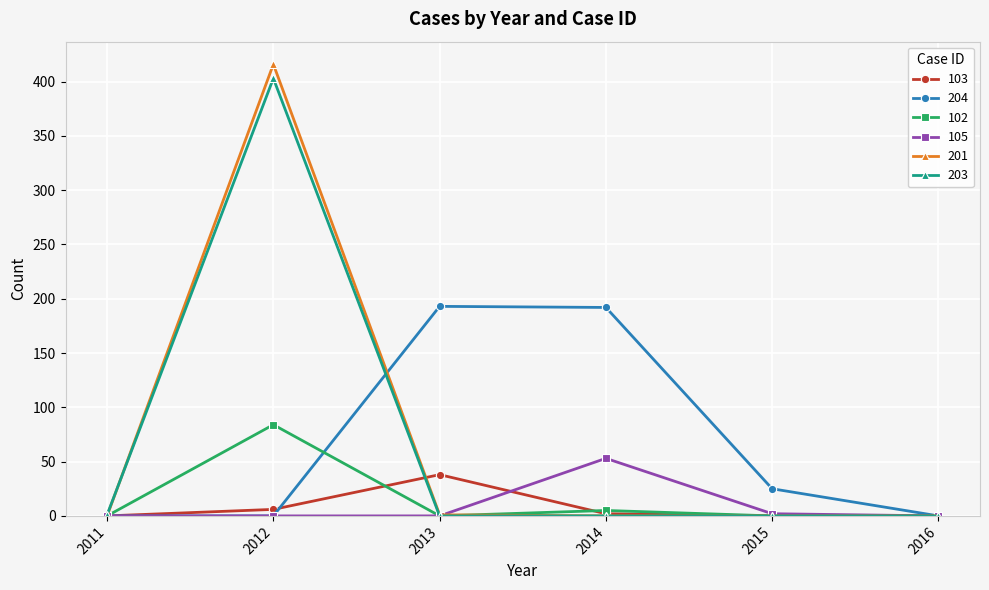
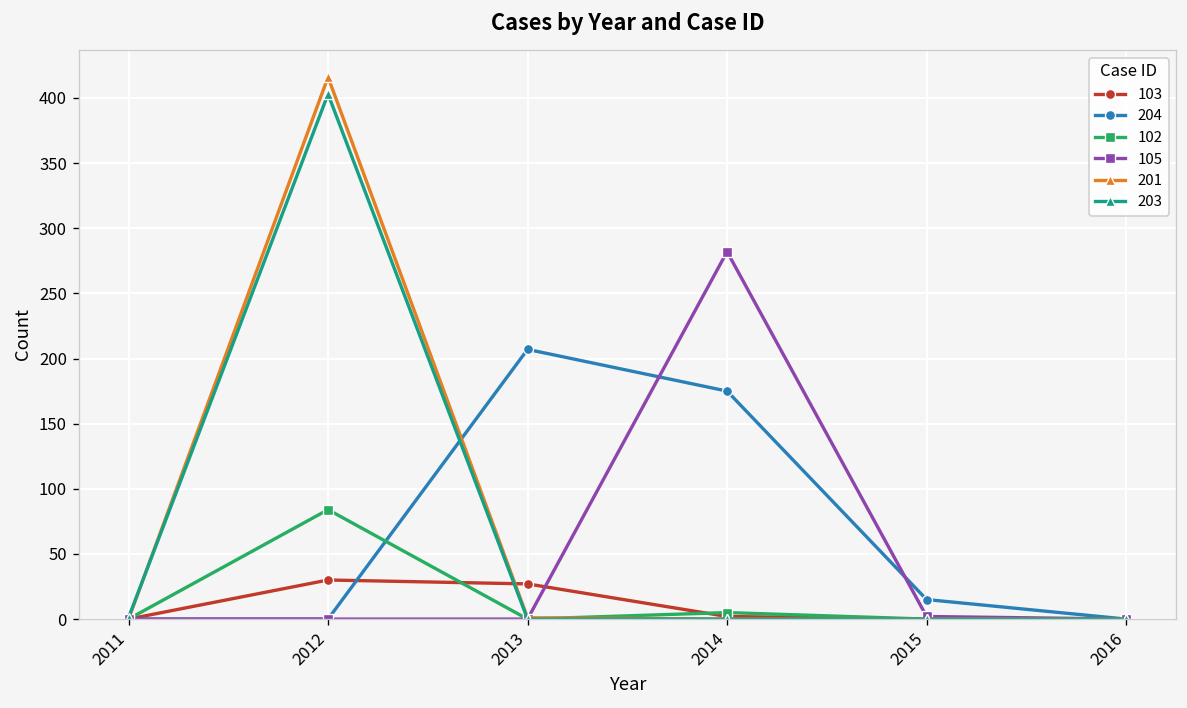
103, 2012: 6 -> 30
103, 2013: 38 -> 27
204, 2013: 193 -> 207
204, 2014: 192 -> 175
105, 2014: 53 -> 282
204, 2015: 25 -> 15
